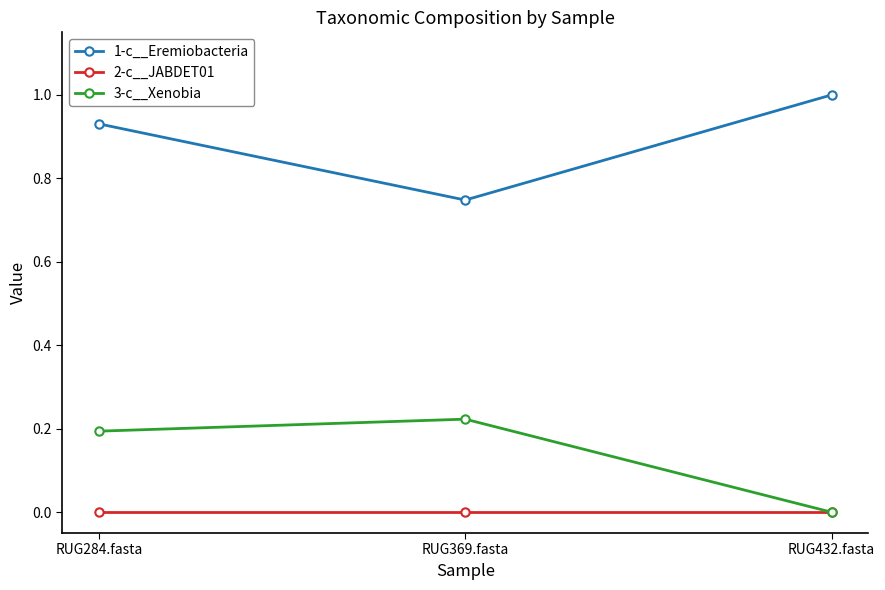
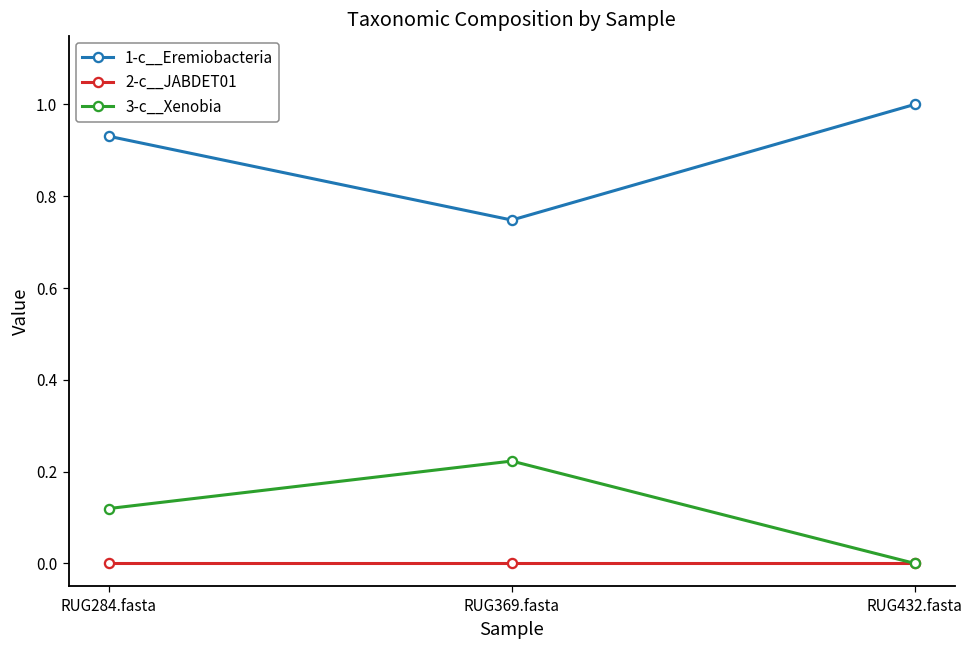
3-c__Xenobia, RUG284.fasta: 0.19 -> 0.12
